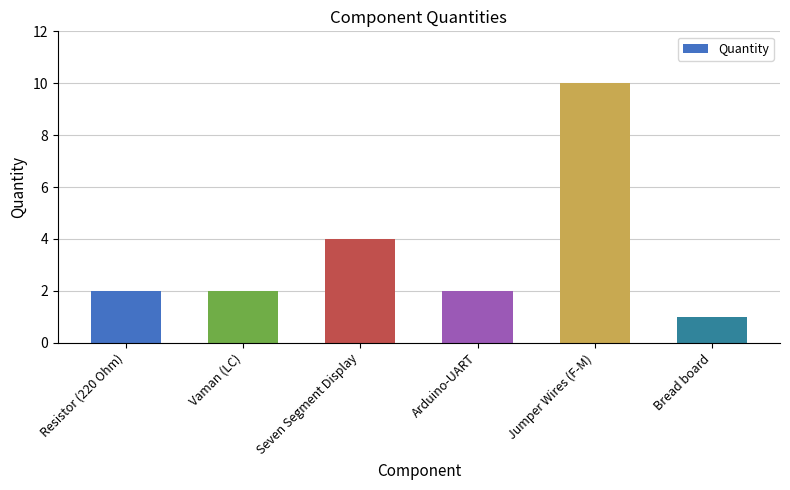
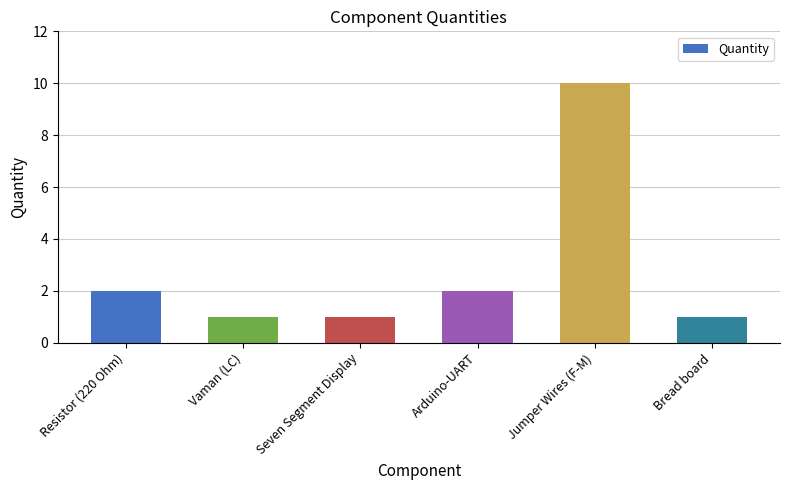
Vaman (LC): 2 -> 1
Seven Segment Display: 4 -> 1
